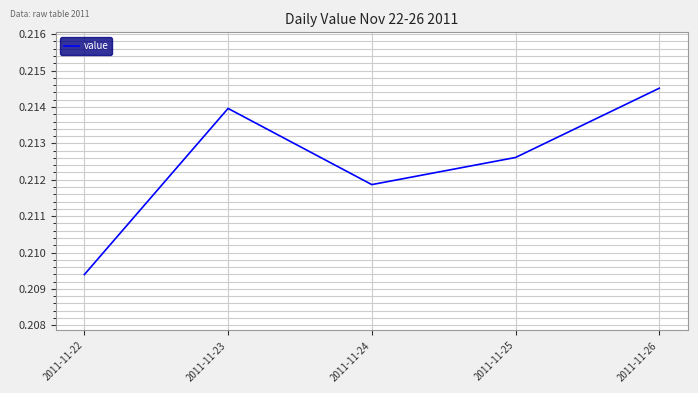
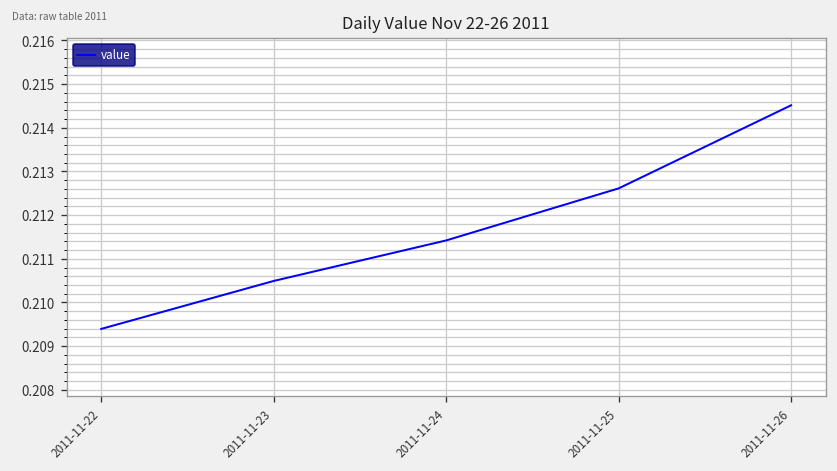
2011-11-23: 0.2140 -> 0.2105
2011-11-24: 0.2119 -> 0.2114
